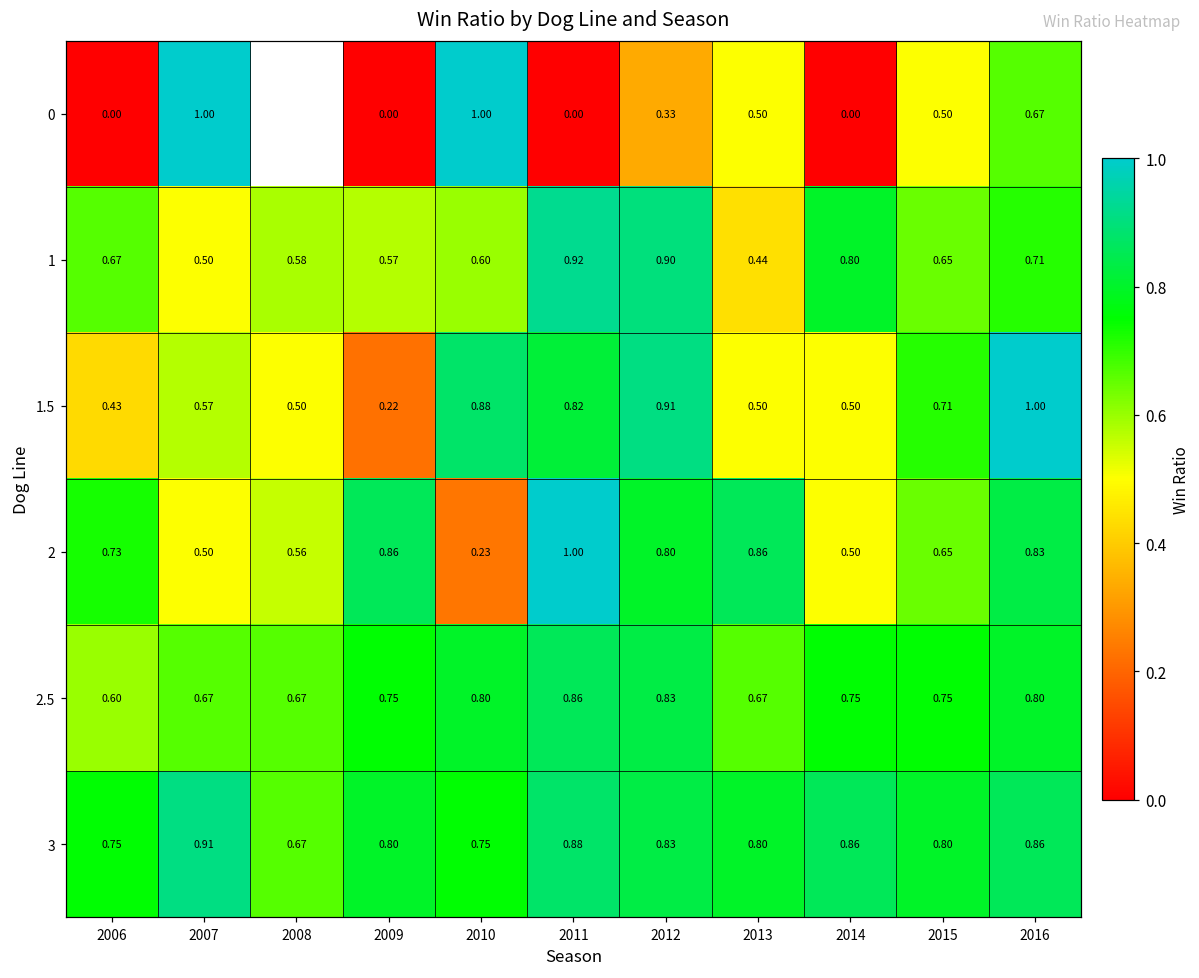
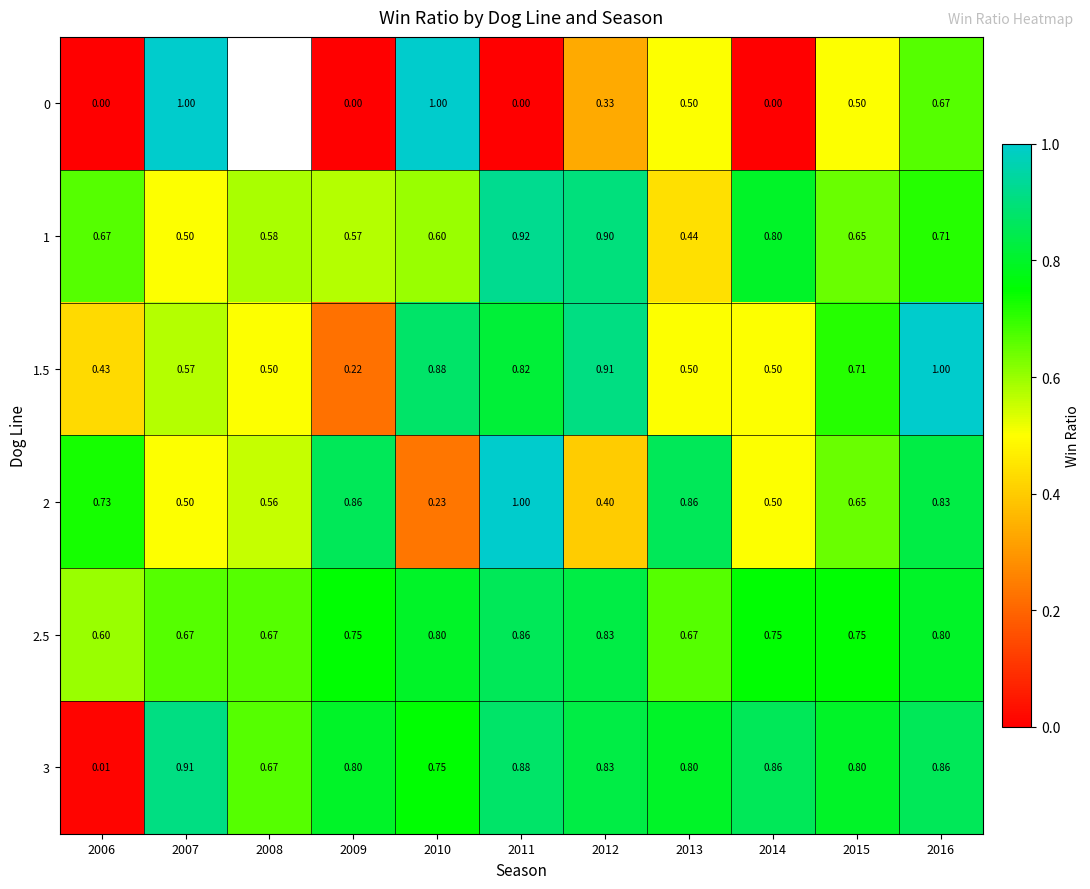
2, 2012: 0.80 -> 0.40
3, 2006: 0.75 -> 0.01
